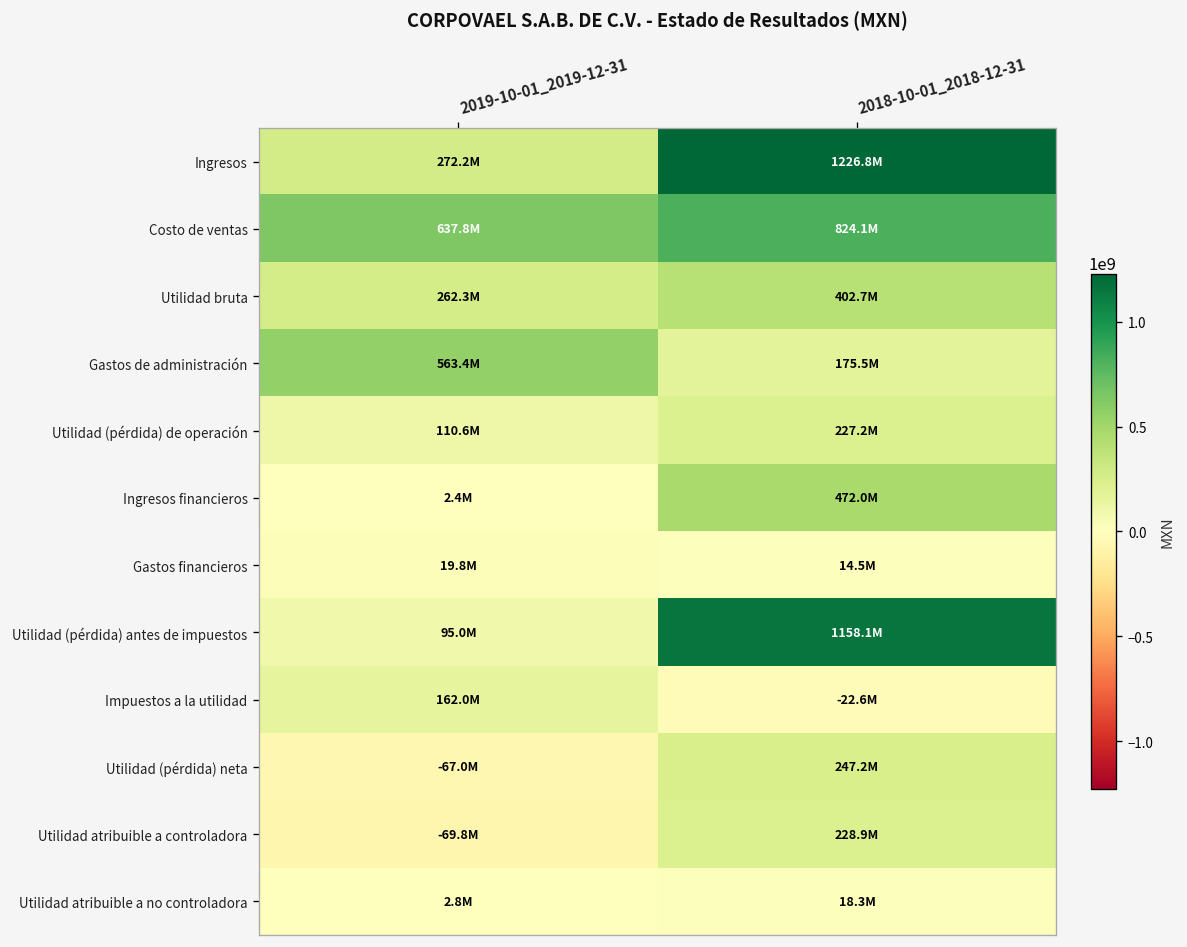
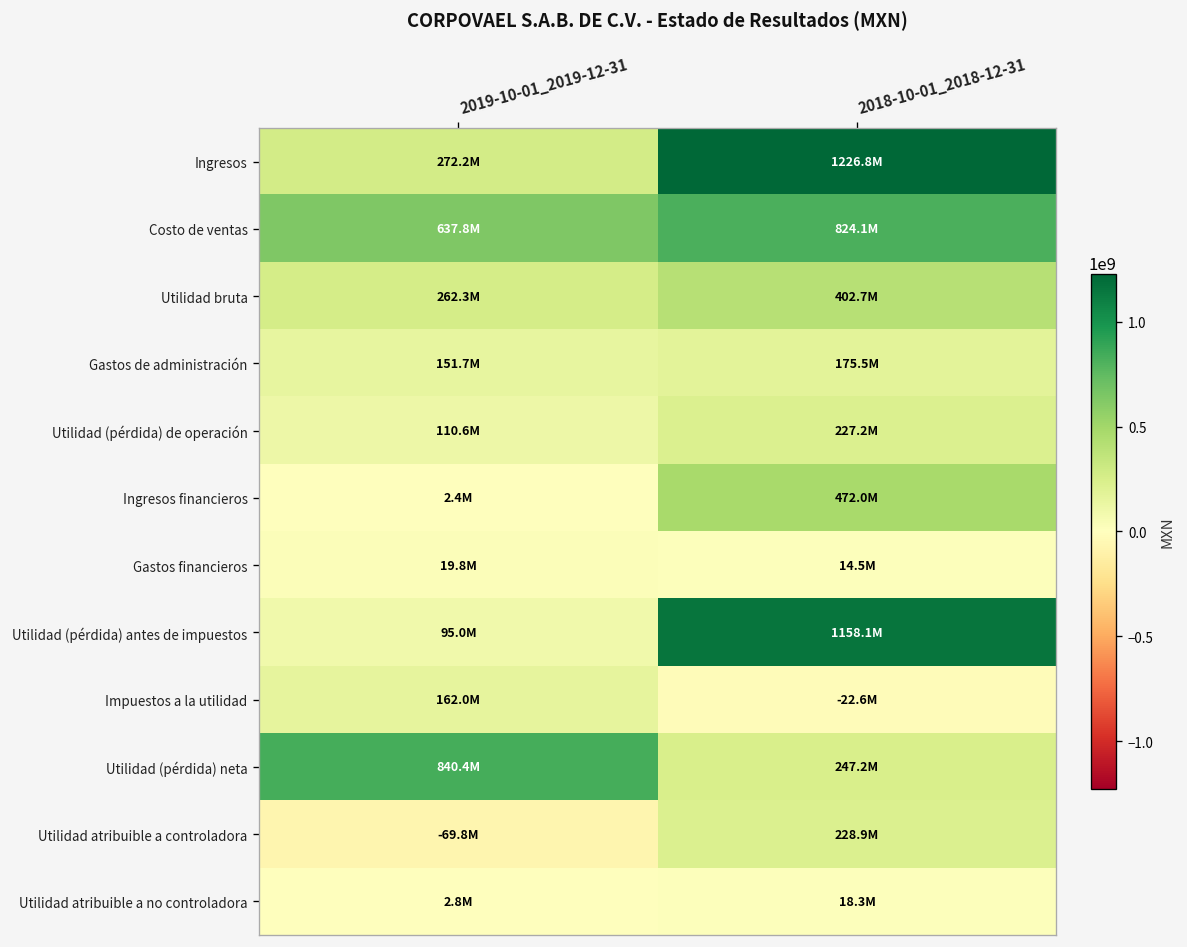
Gastos de administración, 2019-10-01_2019-12-31: 563.4M -> 151.7M
Utilidad (pérdida) neta, 2019-10-01_2019-12-31: -67.0M -> 840.4M
